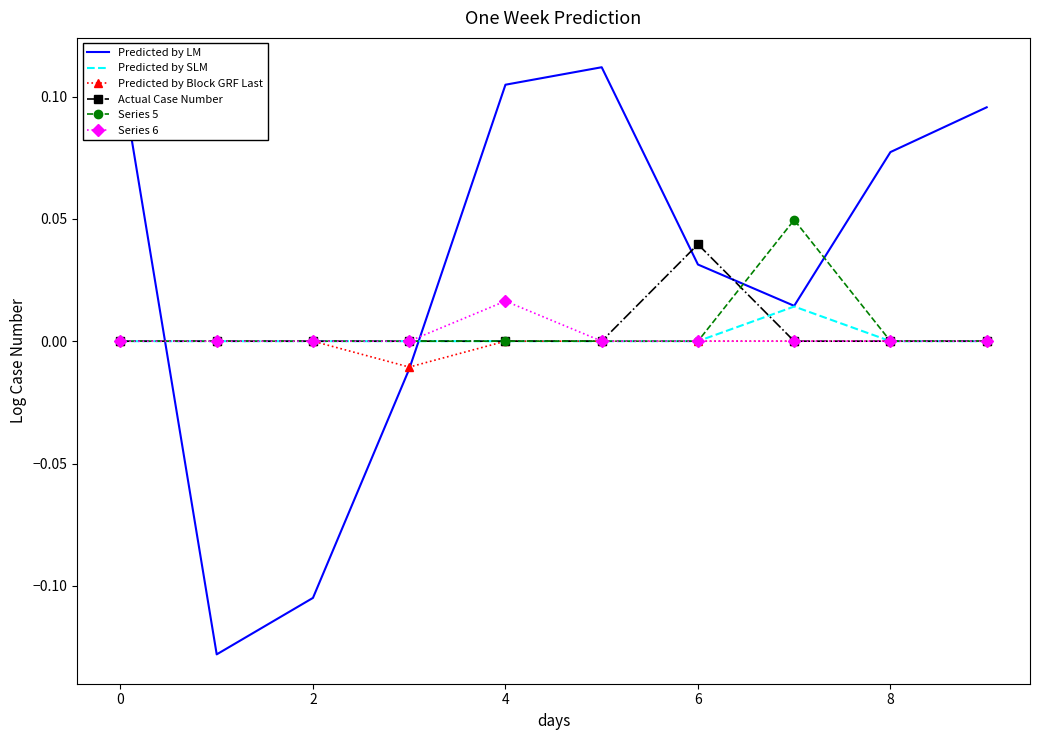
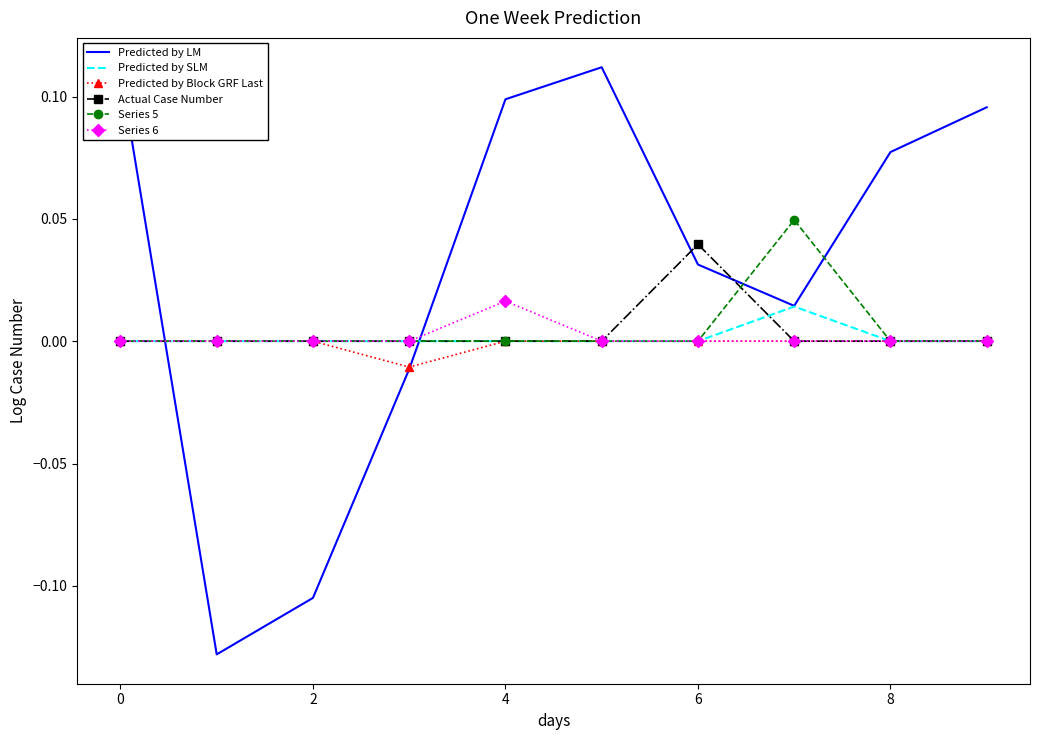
Predicted by LM, 4: 0.105 -> 0.099
